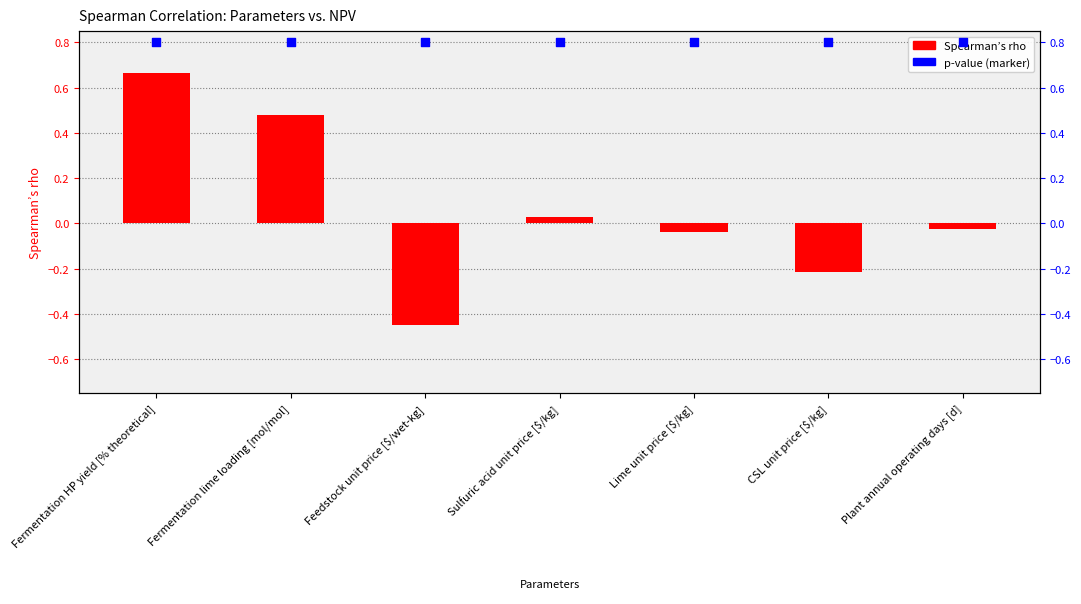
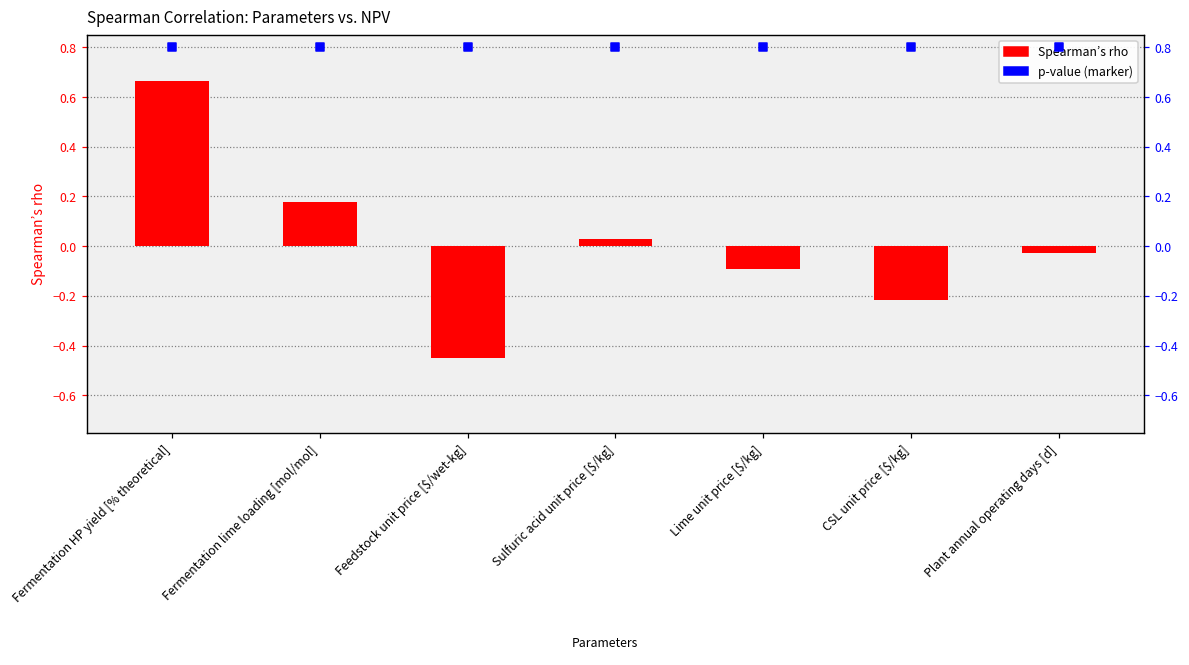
Spearman’s rho, Fermentation lime loading [mol/mol]: 0.48 -> 0.18
Spearman’s rho, Lime unit price [$/kg]: -0.04 -> -0.09
